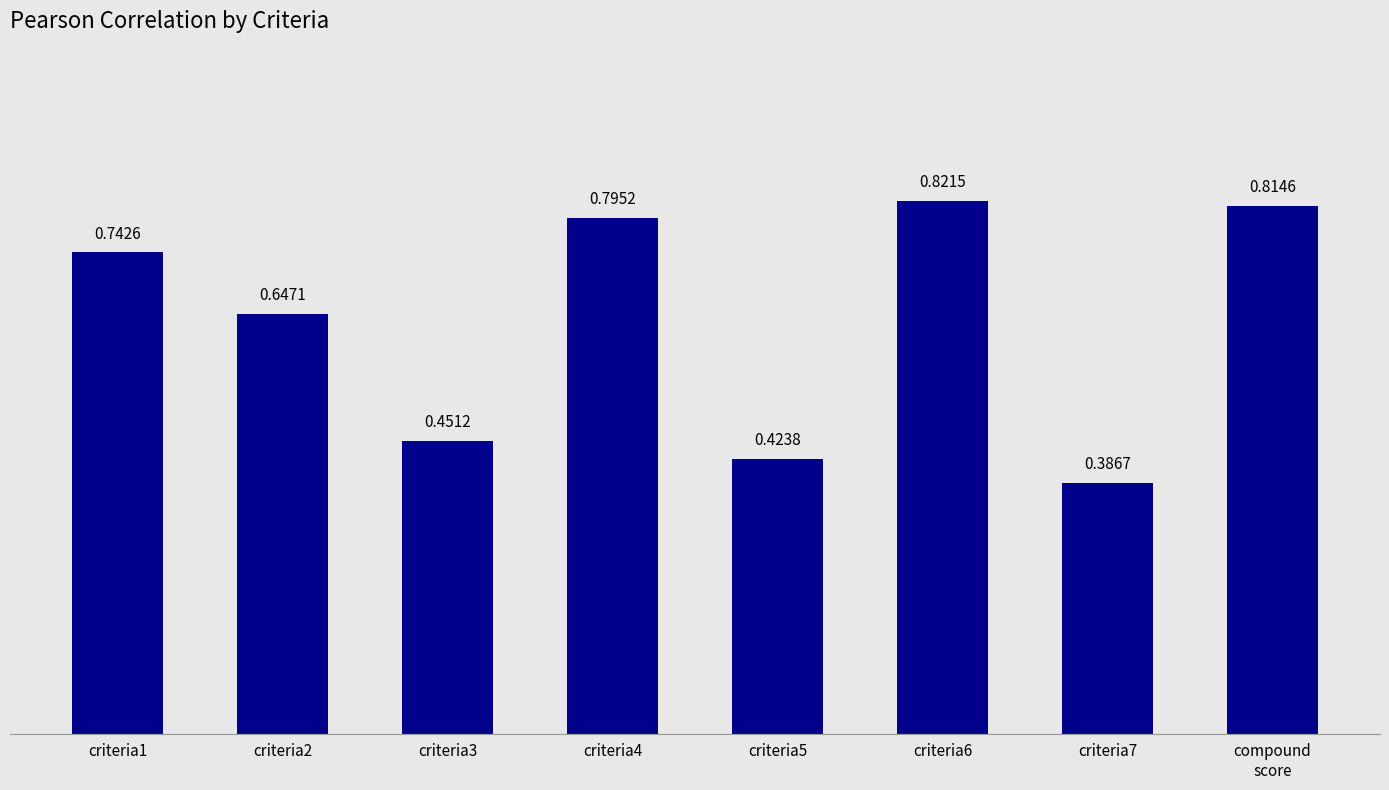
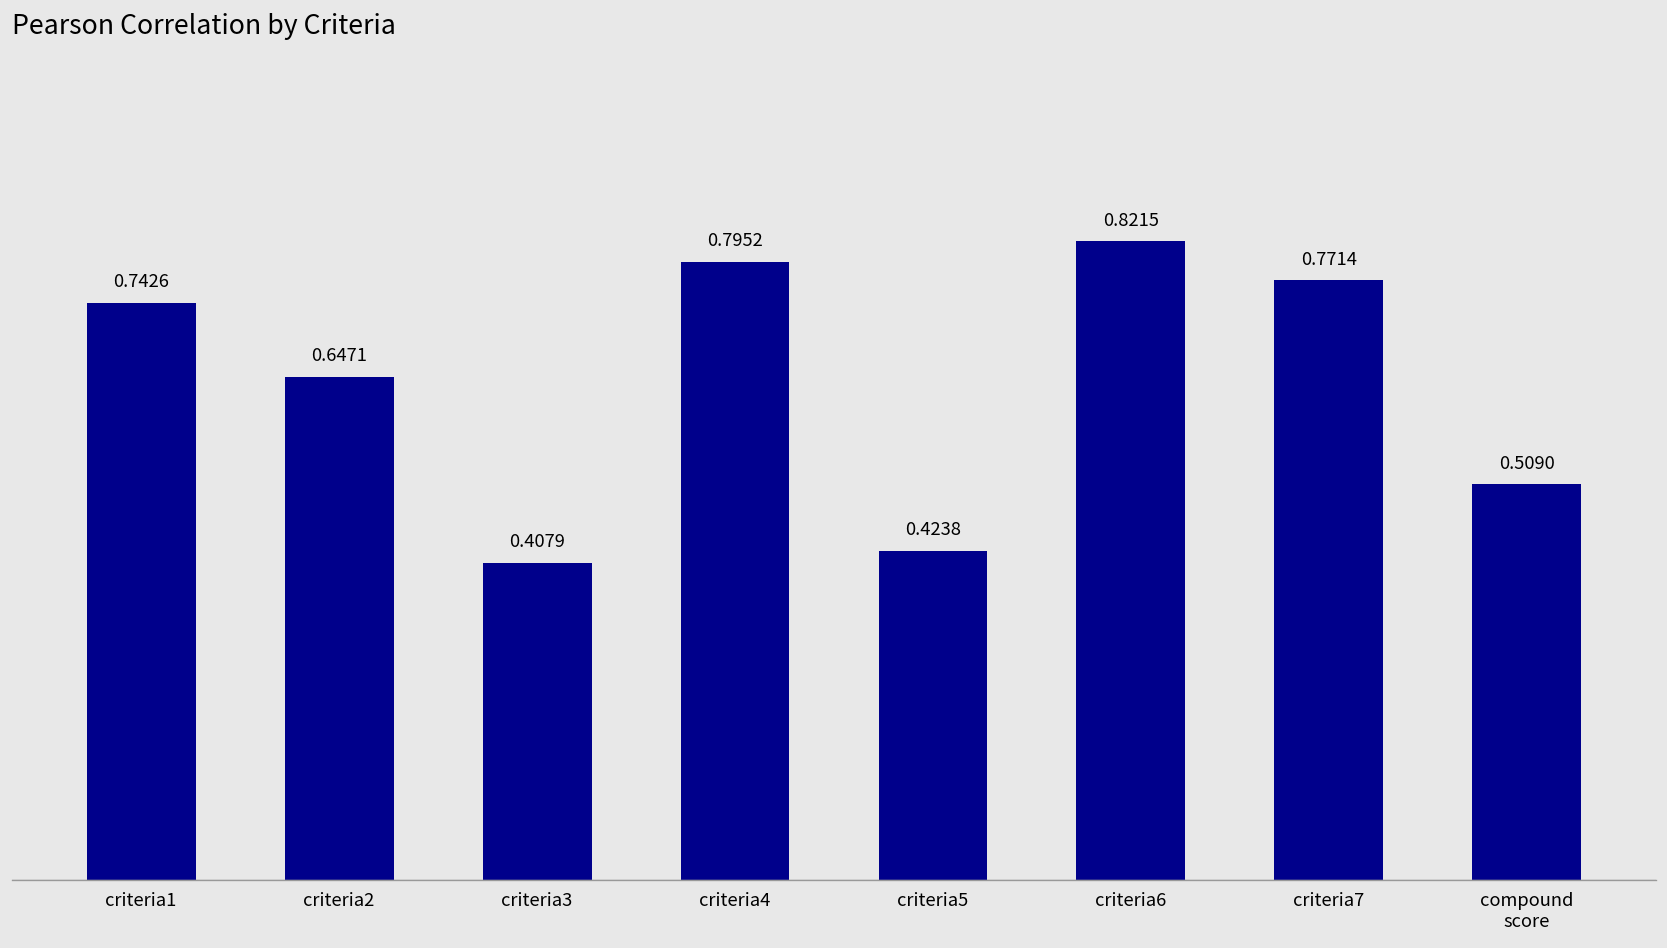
criteria3: 0.4512 -> 0.4079
criteria7: 0.3867 -> 0.7714
compound score: 0.8146 -> 0.5090
